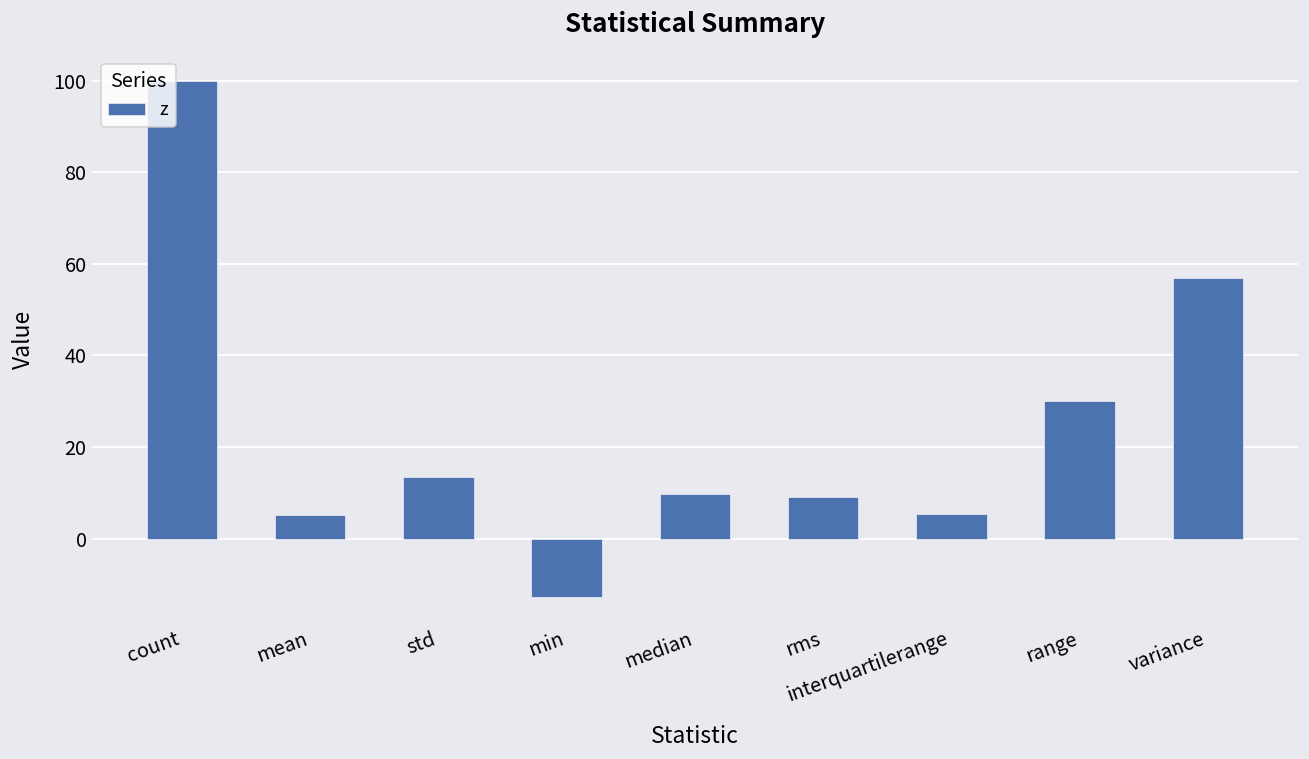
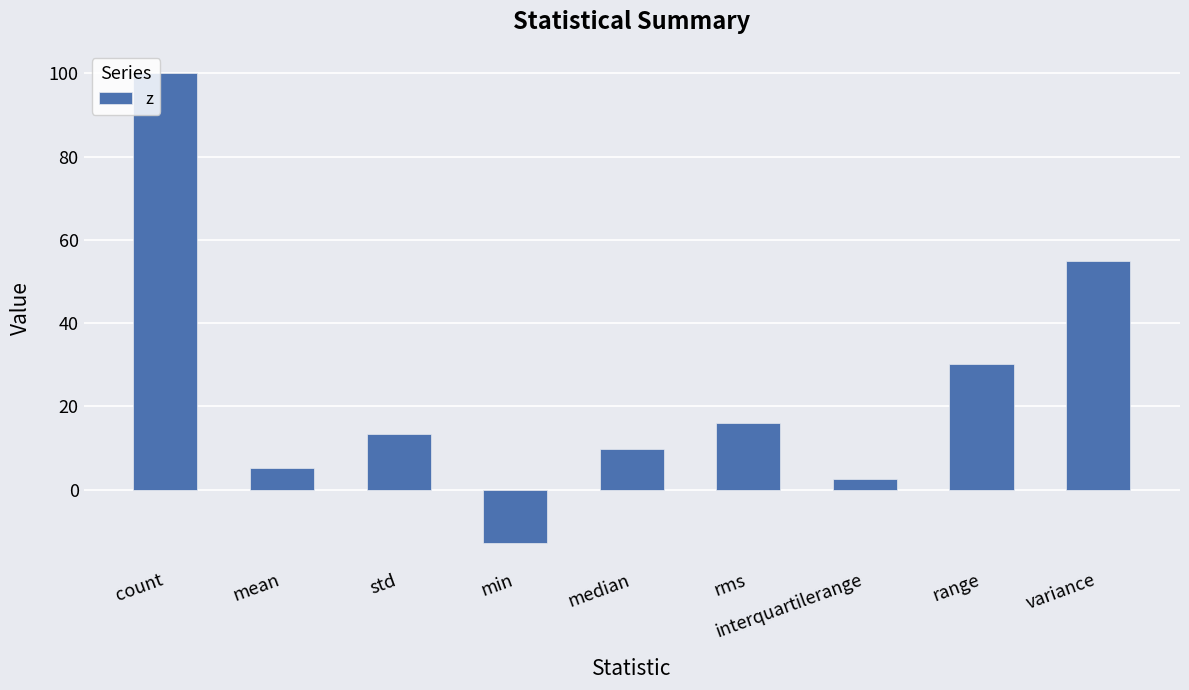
rms: 9 -> 16
interquartilerange: 5 -> 3
variance: 57 -> 55
